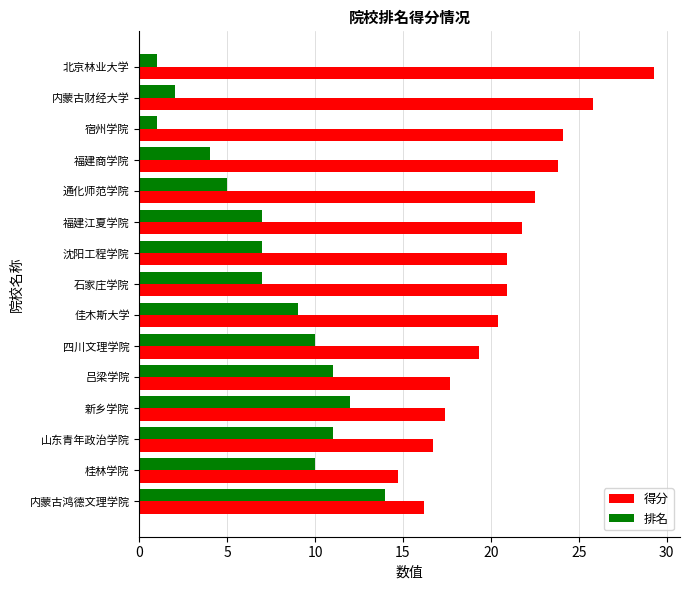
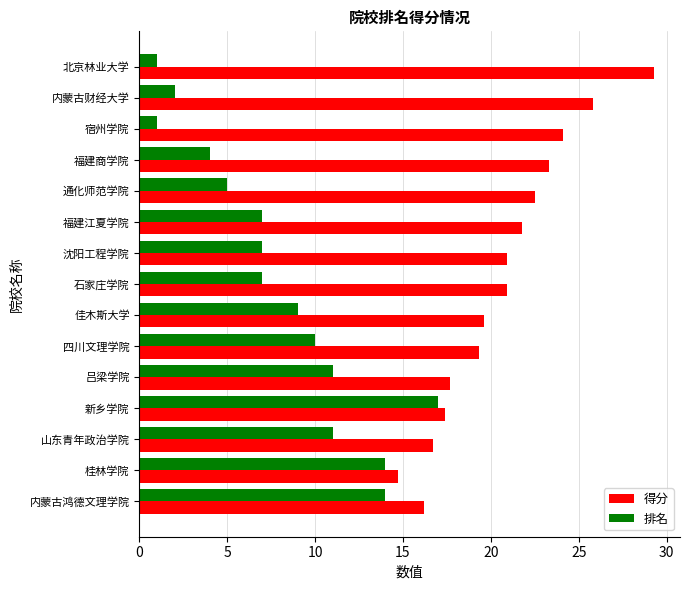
得分, 福建商学院: 23.8 -> 23.3
得分, 佳木斯大学: 20.4 -> 19.6
排名, 新乡学院: 12 -> 17
排名, 桂林学院: 10 -> 14
